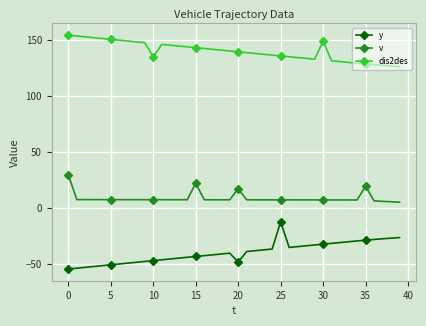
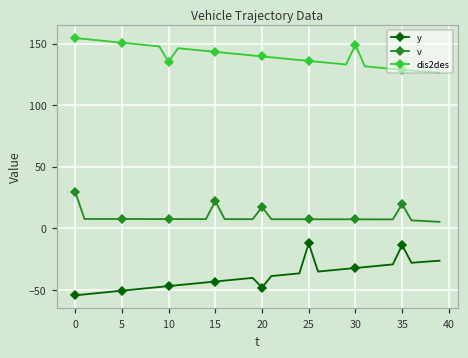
y, 35: -29 -> -14
